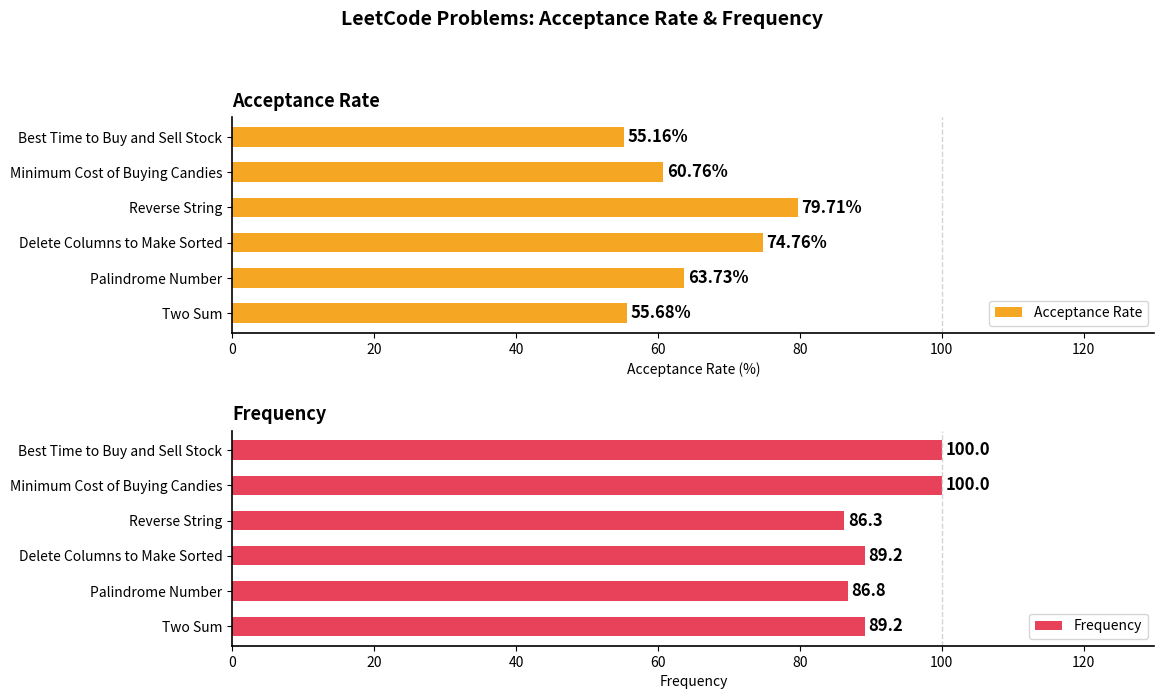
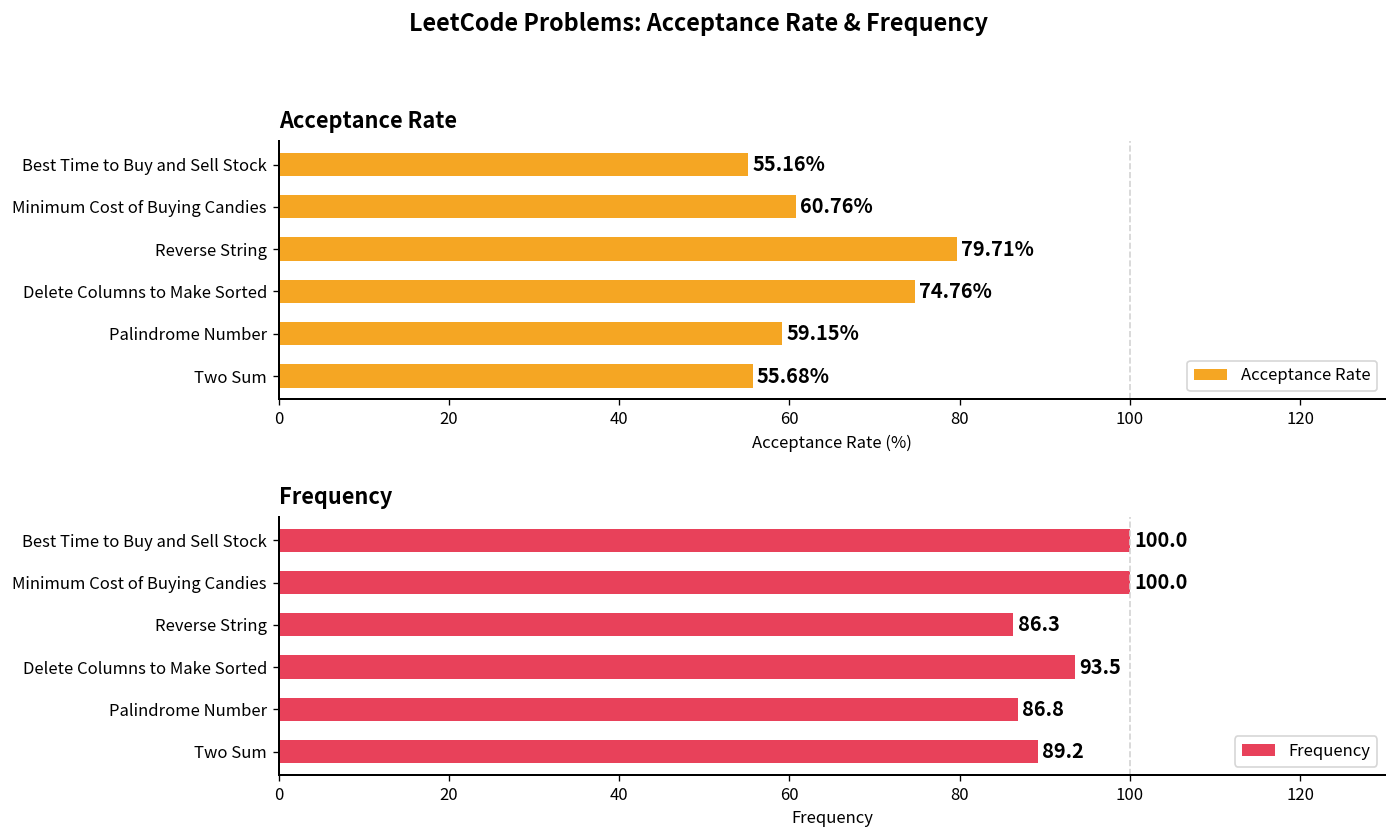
Acceptance Rate, Palindrome Number: 63.73% -> 59.15%
Frequency, Delete Columns to Make Sorted: 89.2 -> 93.5
